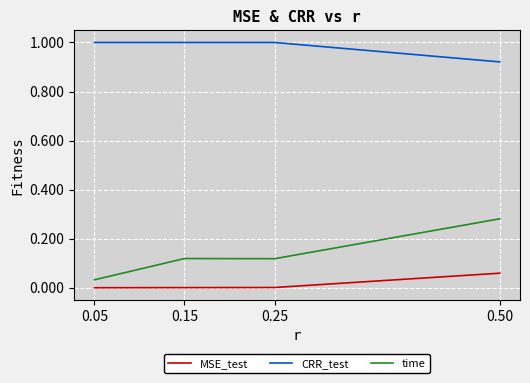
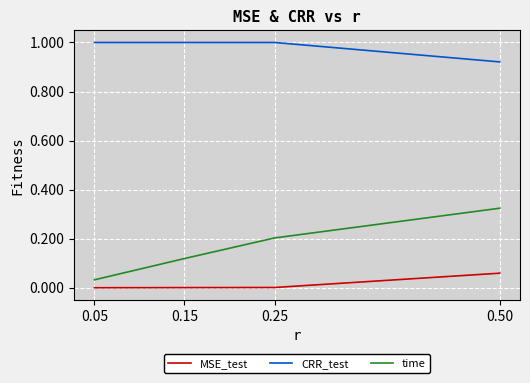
time, 0.25: 0.12 -> 0.20
time, 0.50: 0.28 -> 0.32
